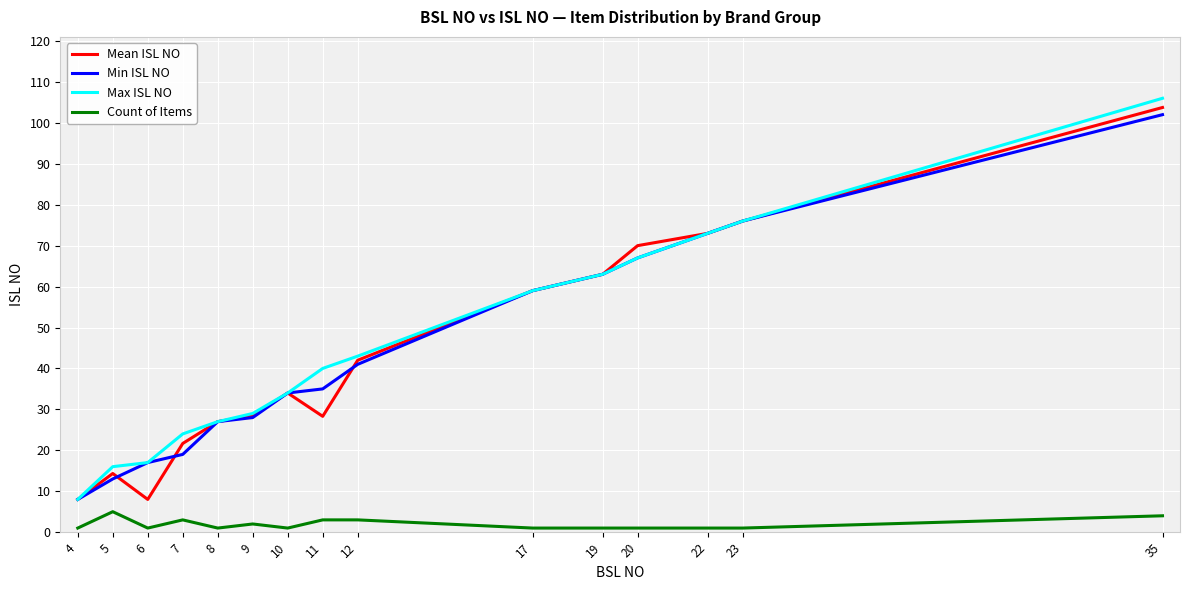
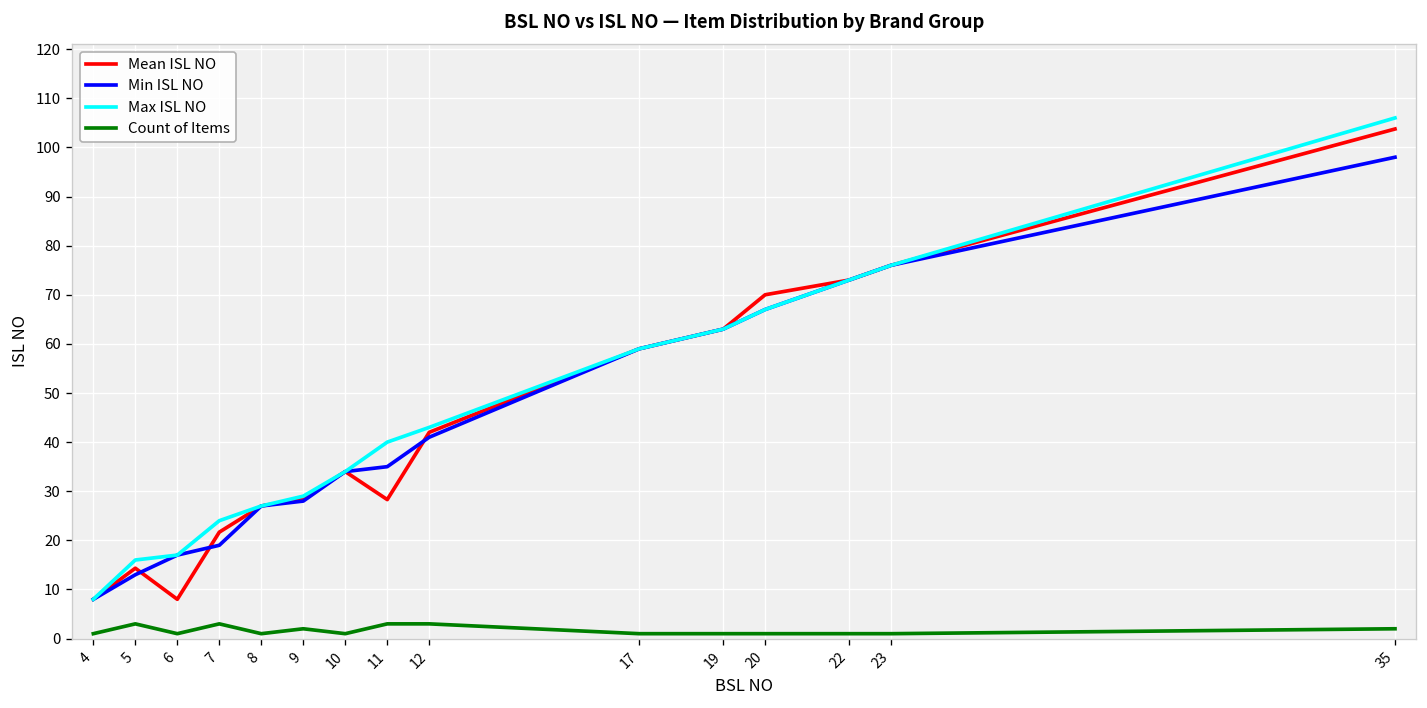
Count of Items, 5: 5 -> 3
Min ISL NO, 35: 102 -> 98
Count of Items, 35: 4 -> 2
